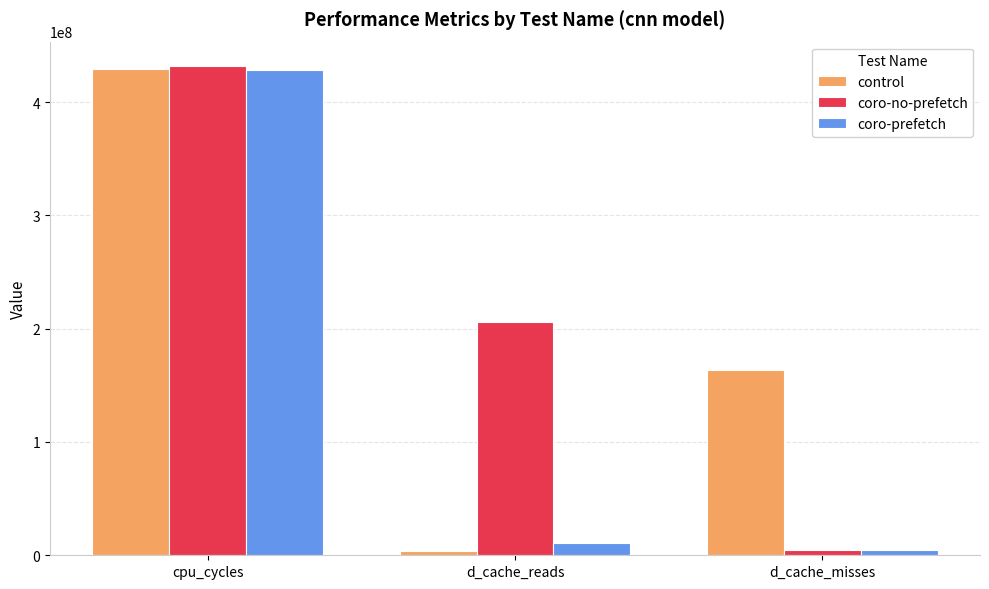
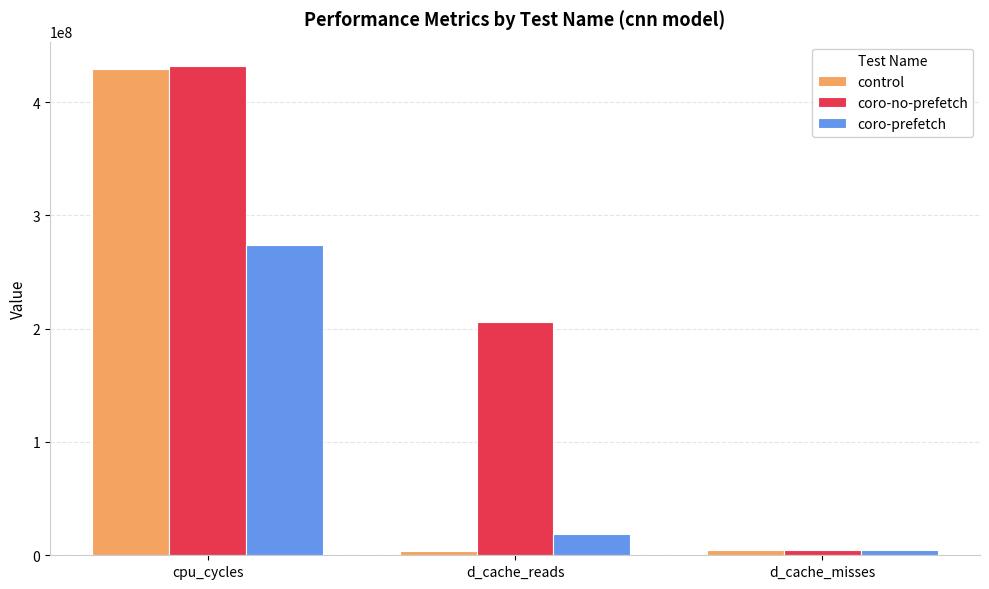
coro-prefetch, cpu_cycles: 429000000 -> 274000000
coro-prefetch, d_cache_reads: 11000000 -> 19000000
control, d_cache_misses: 164000000 -> 5000000
